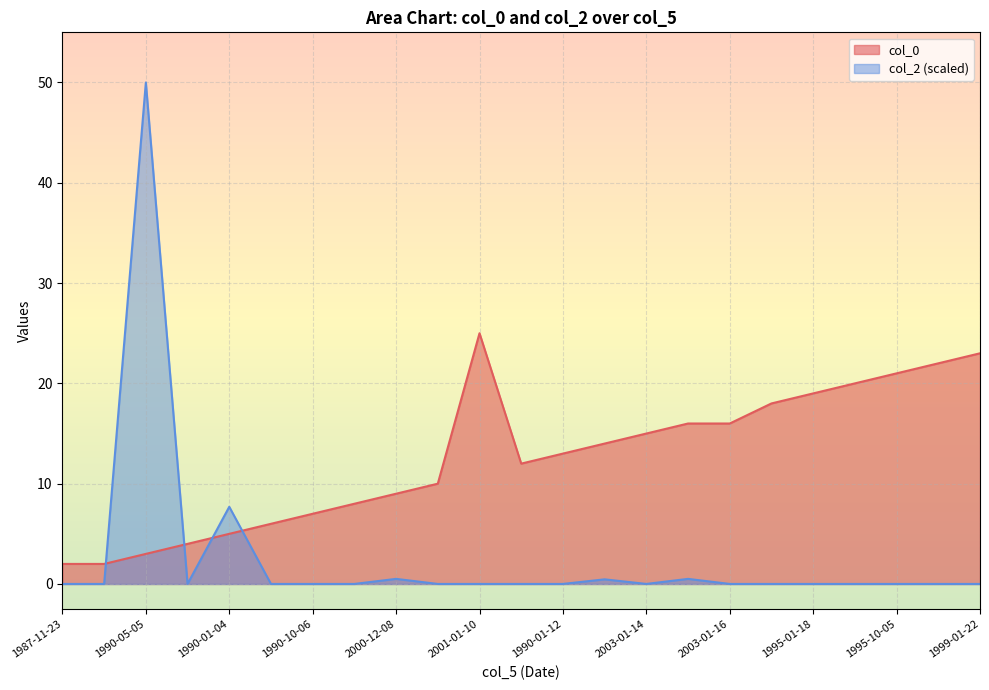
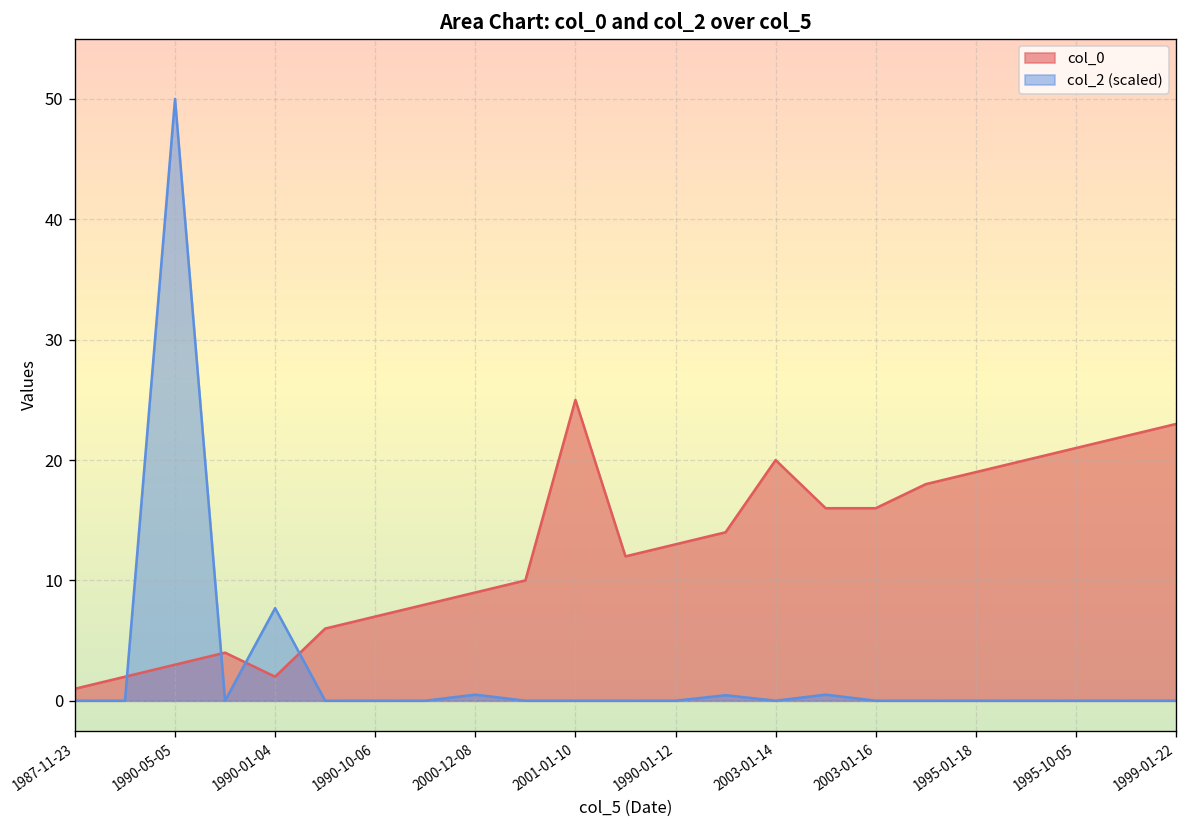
col_0, 1987-11-23: 2 -> 1
col_0, 1990-01-04: 5 -> 2
col_0, 2003-01-14: 15 -> 20
